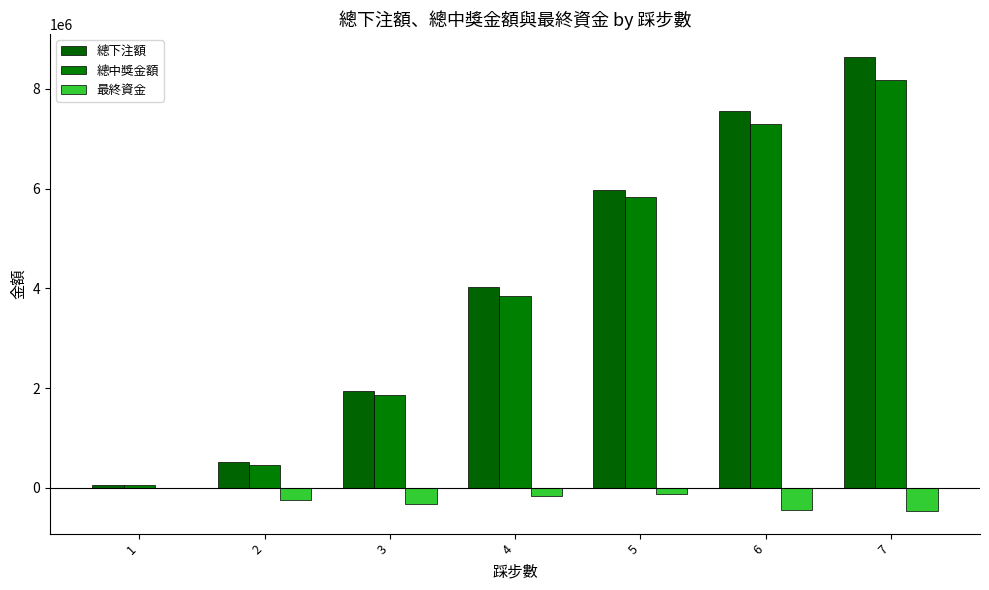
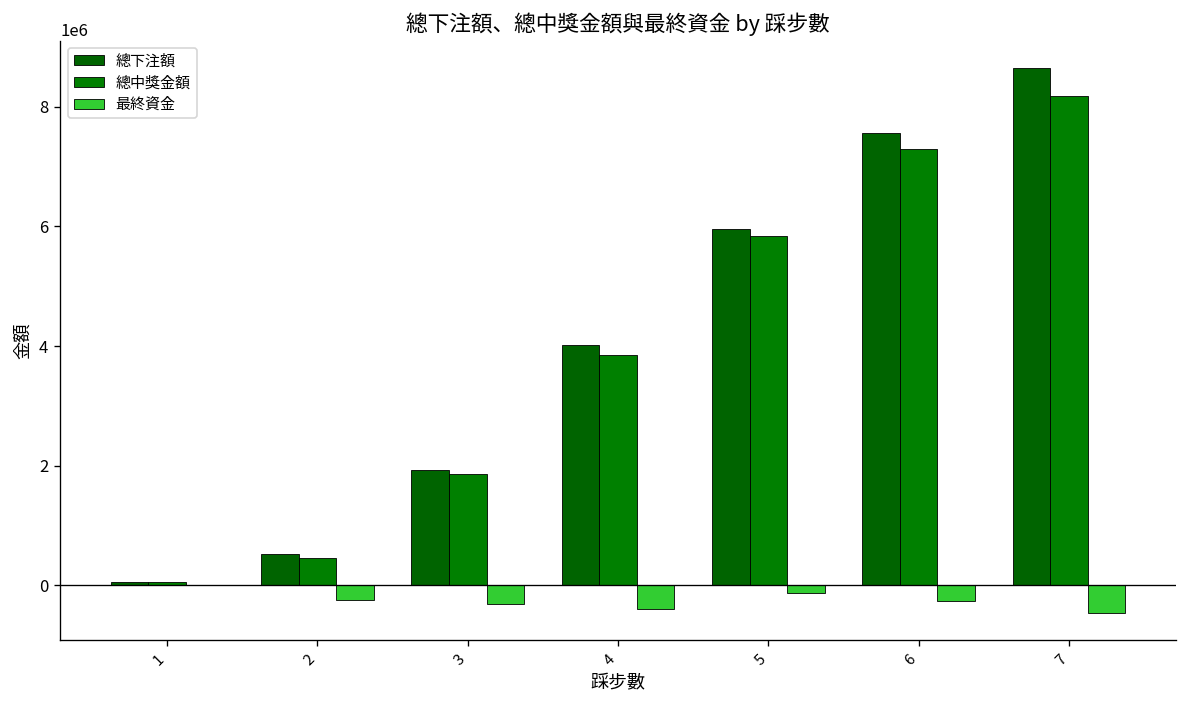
最終資金, 4: -200000 -> -400000
最終資金, 6: -400000 -> -300000
